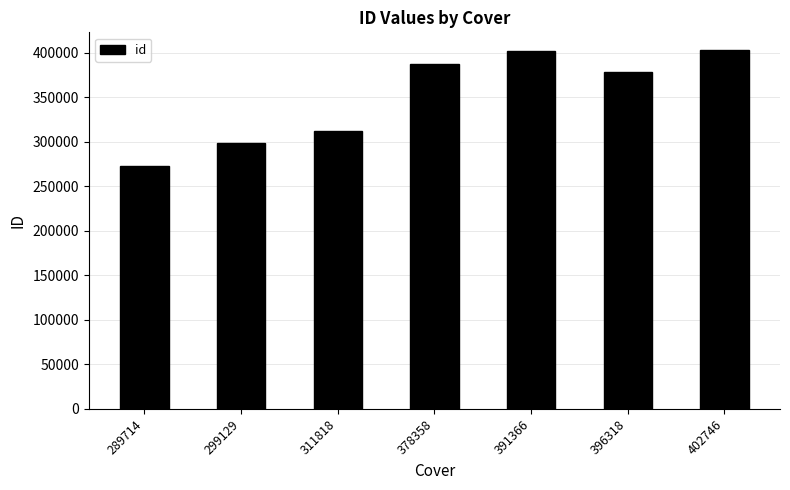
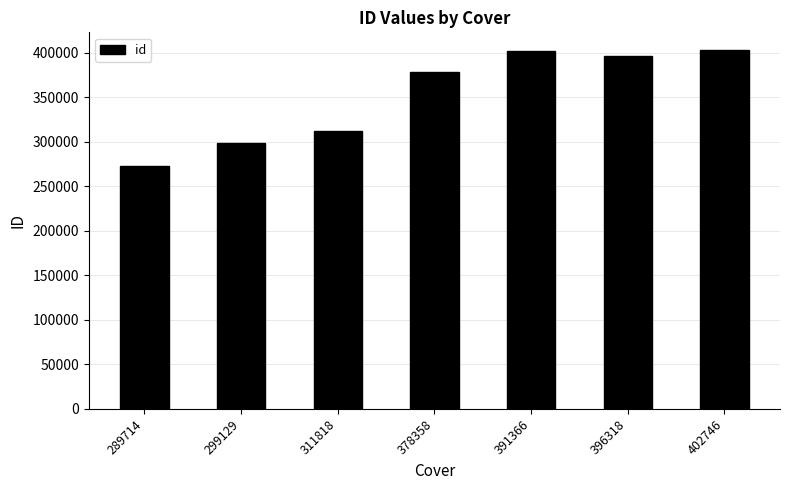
378358: 390000 -> 380000
396318: 380000 -> 400000
